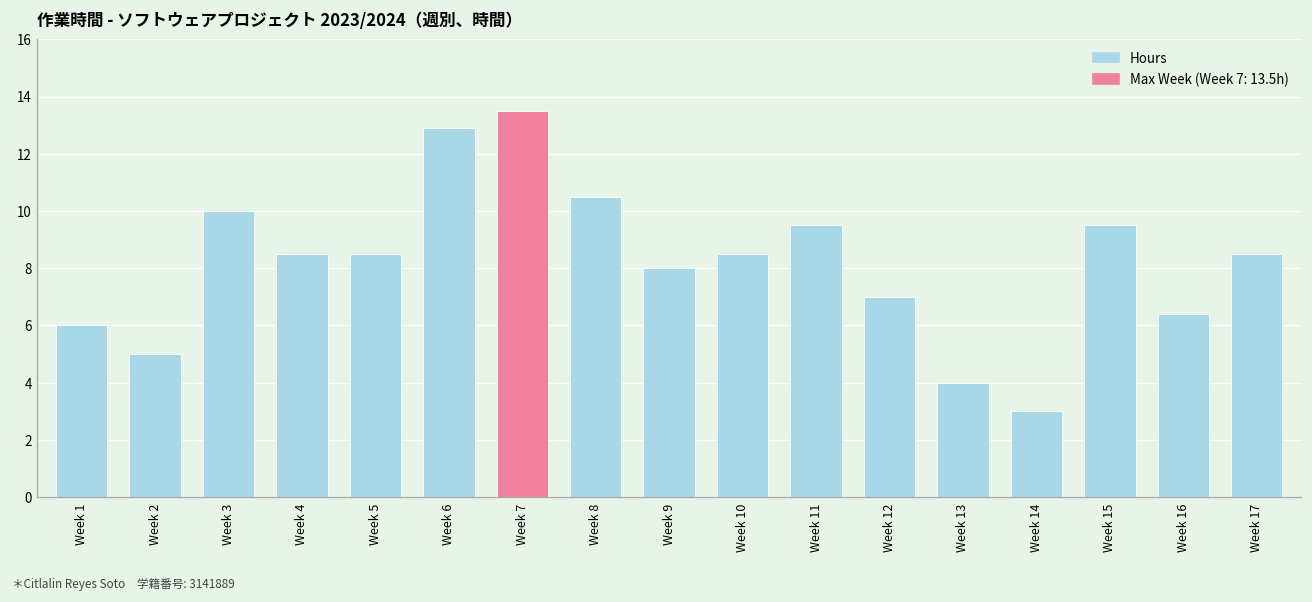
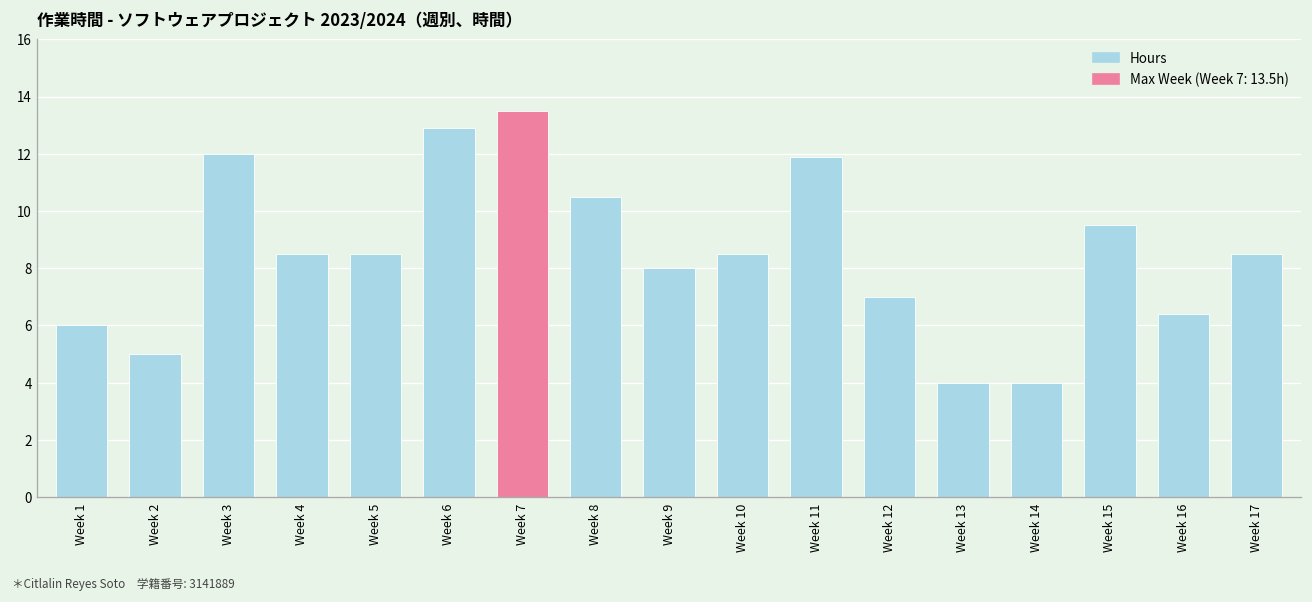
Week 3: 10 -> 12
Week 11: 9.5 -> 11.9
Week 14: 3 -> 4
